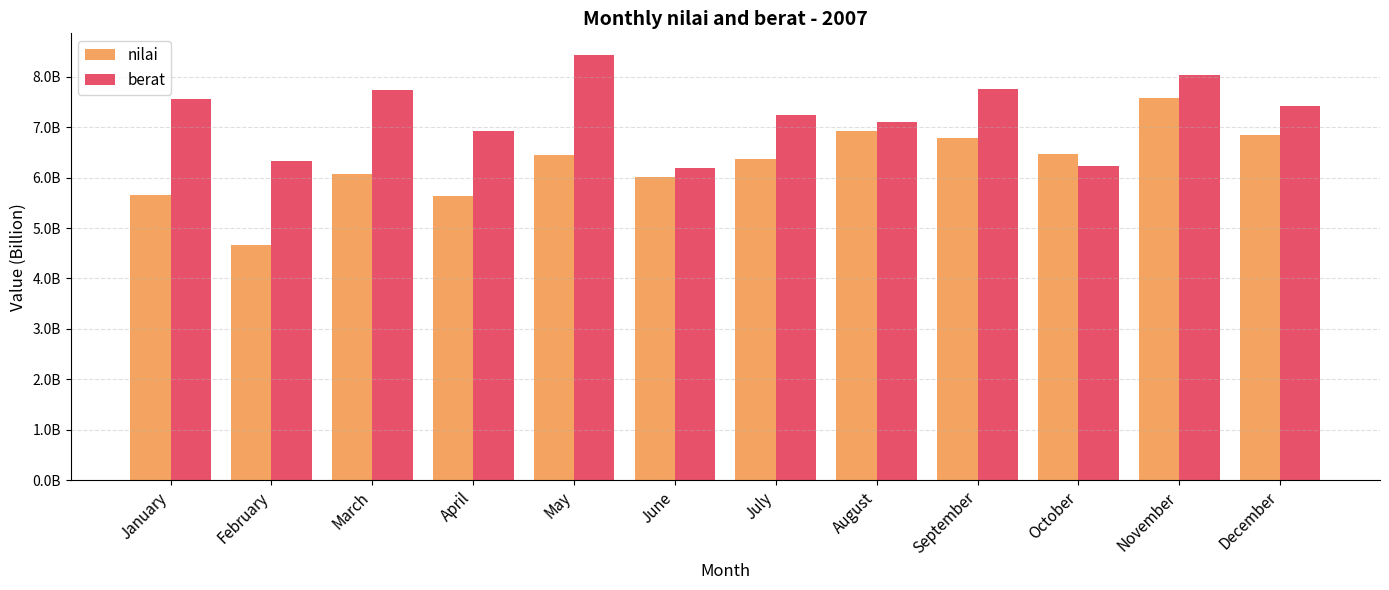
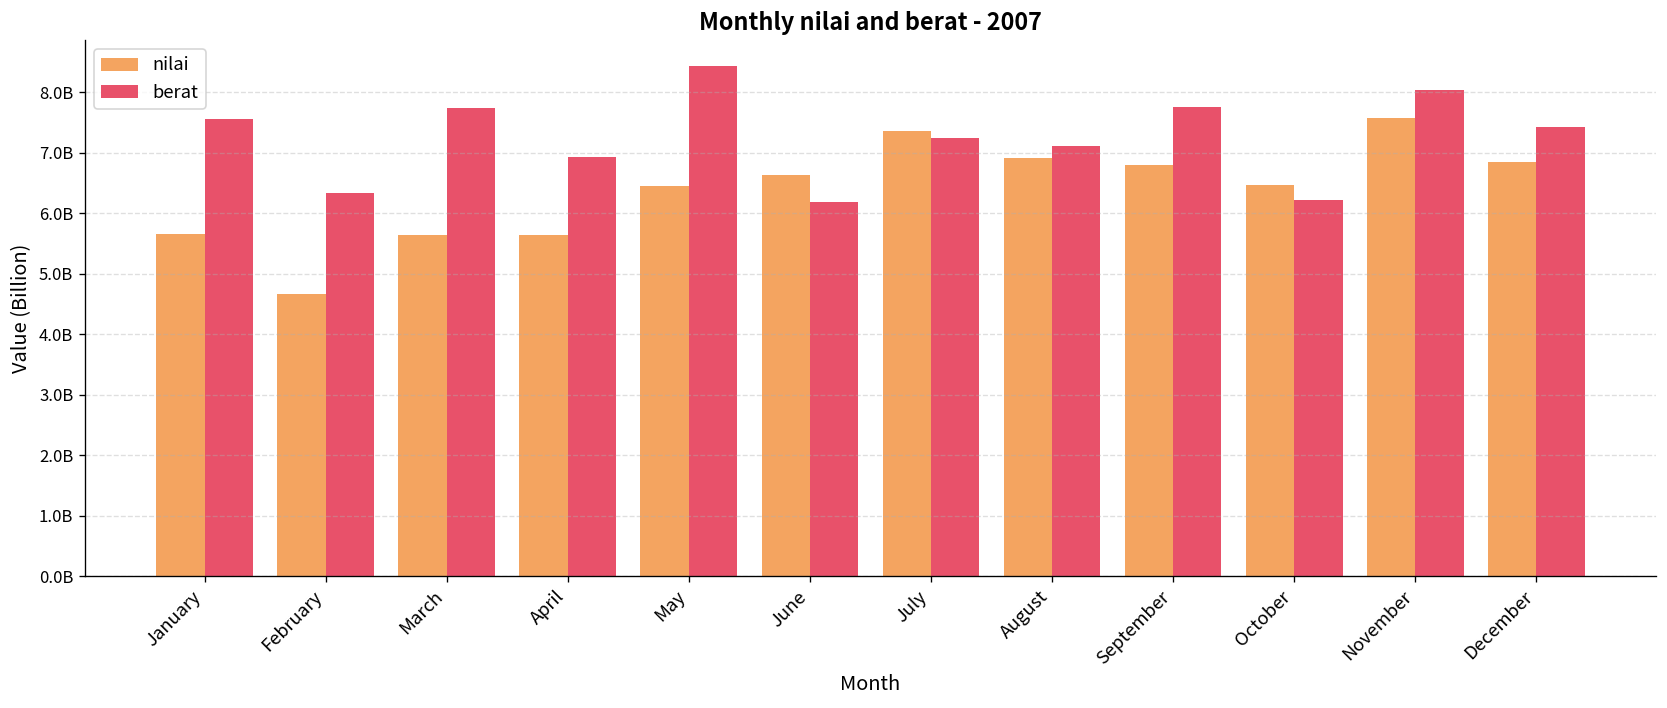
nilai, March: 6100000000 -> 5600000000
nilai, June: 6000000000 -> 6600000000
nilai, July: 6400000000 -> 7400000000
